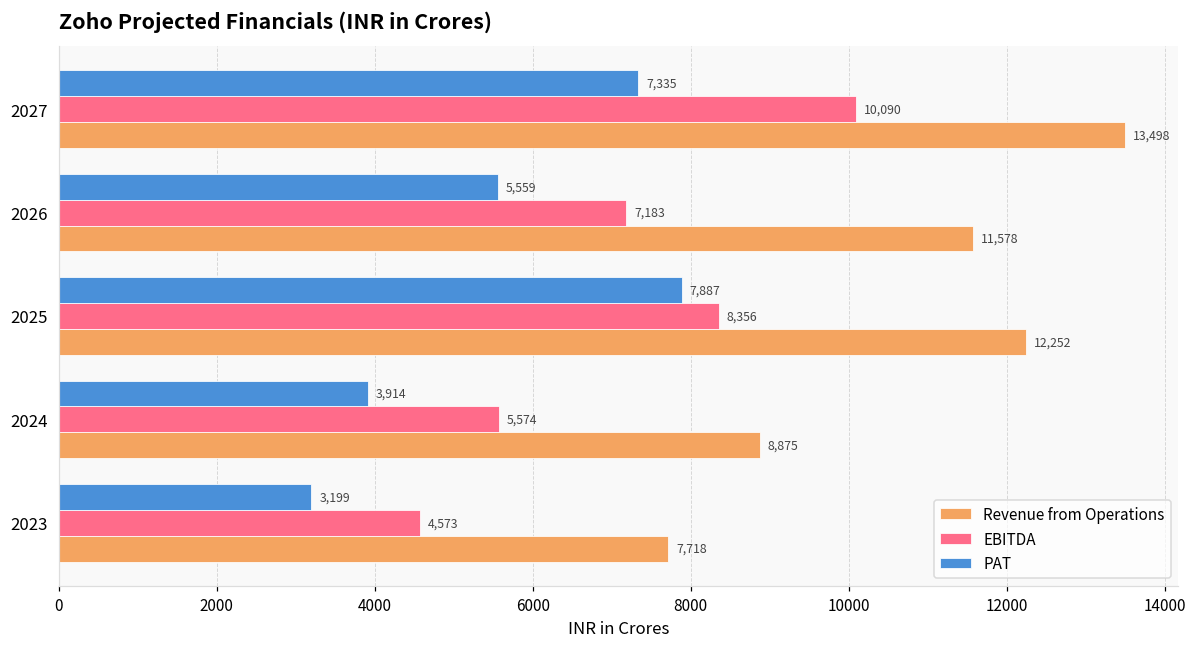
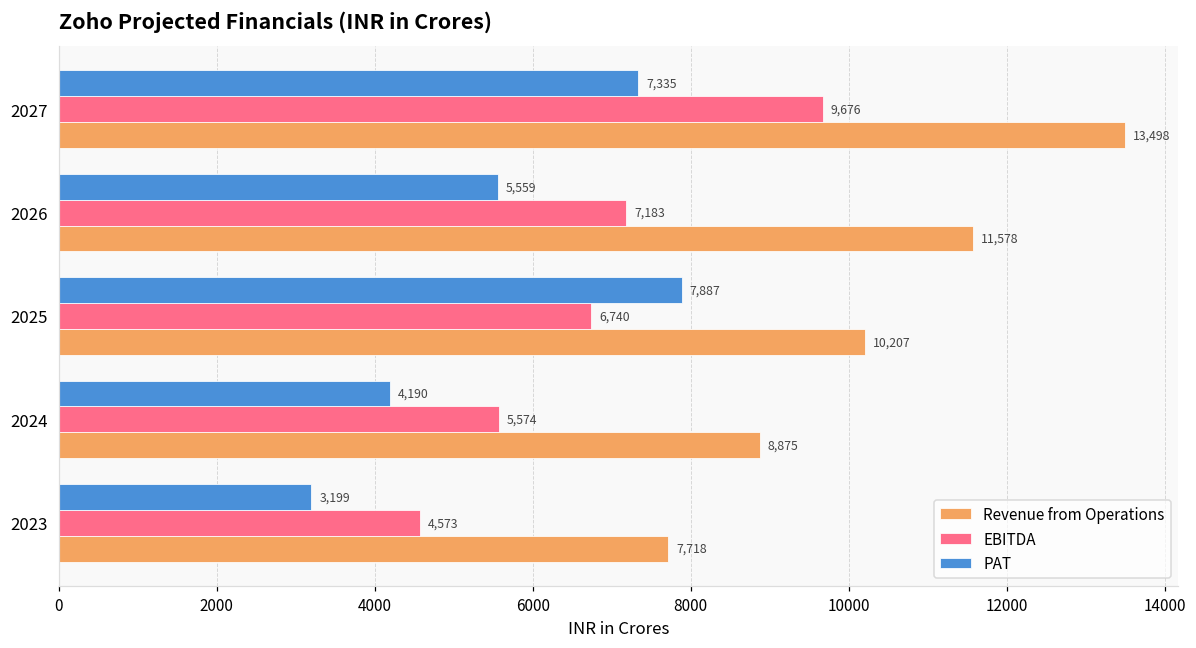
EBITDA, 2027: 10,090 -> 9,676
EBITDA, 2025: 8,356 -> 6,740
Revenue from Operations, 2025: 12,252 -> 10,207
PAT, 2024: 3,914 -> 4,190
